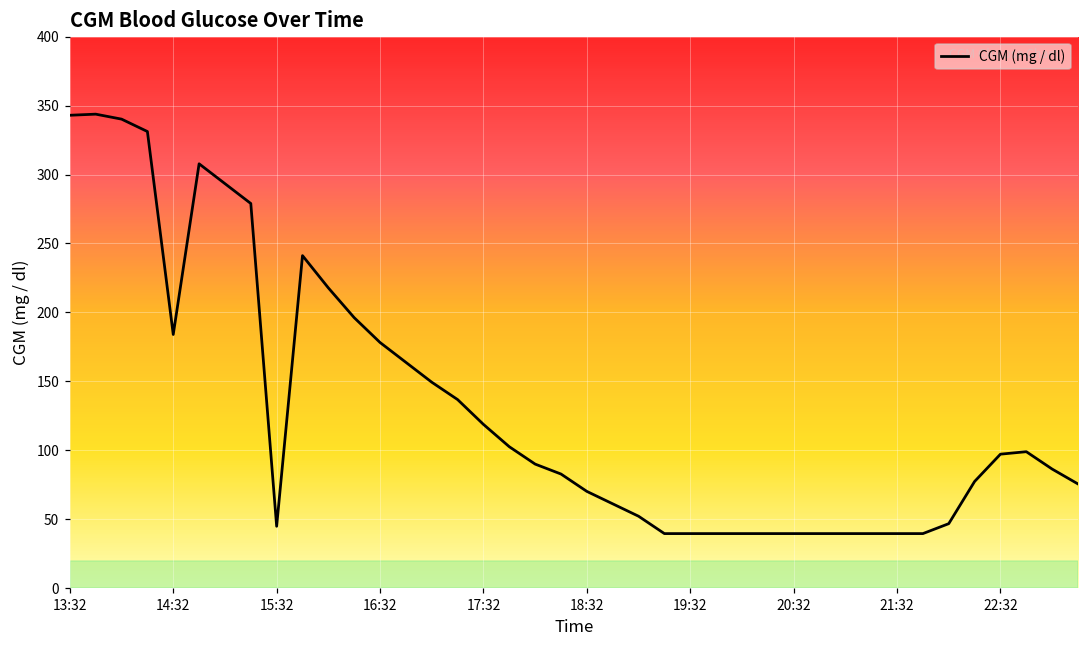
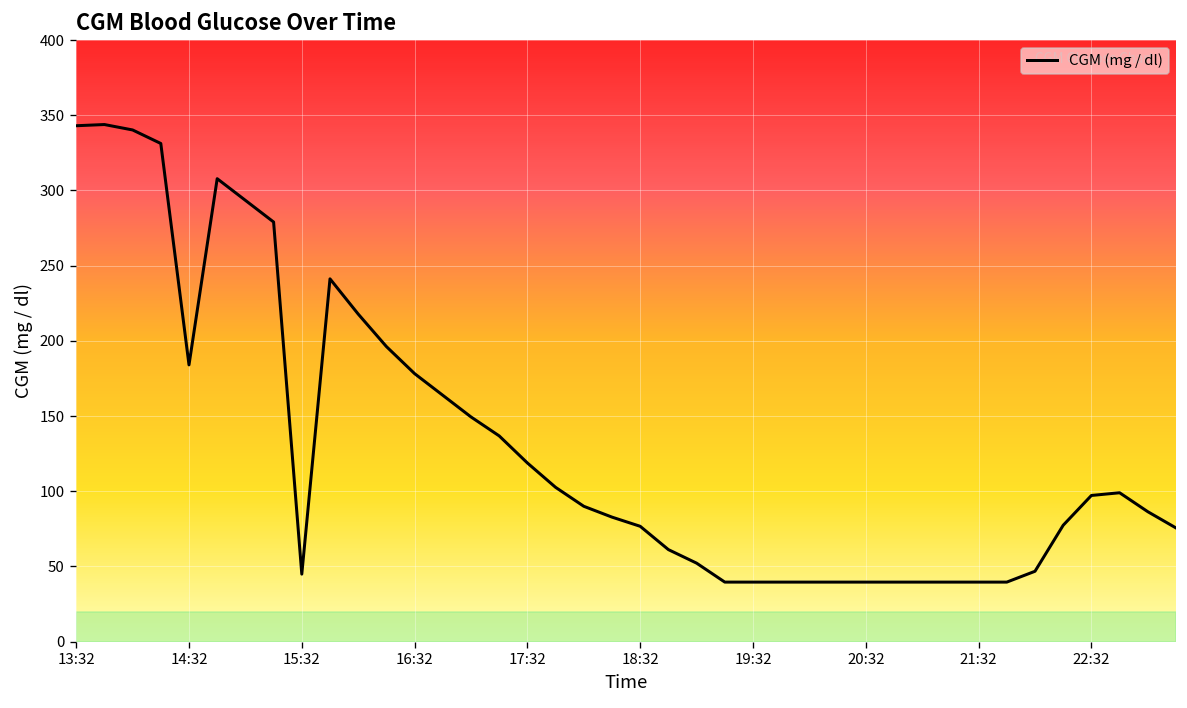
18:32: 70 -> 77
